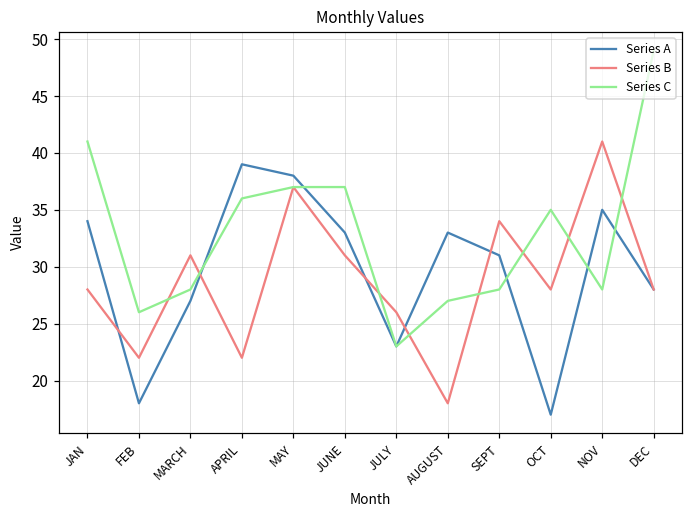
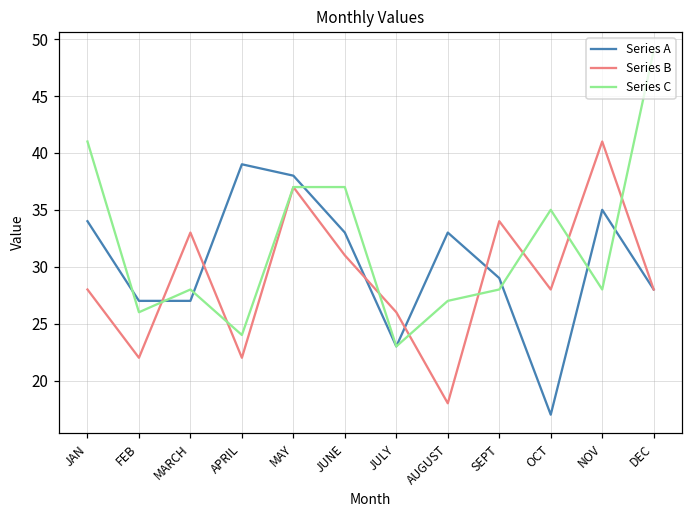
Series A, FEB: 18 -> 27
Series B, MARCH: 31 -> 33
Series C, APRIL: 36 -> 24
Series A, SEPT: 31 -> 29
